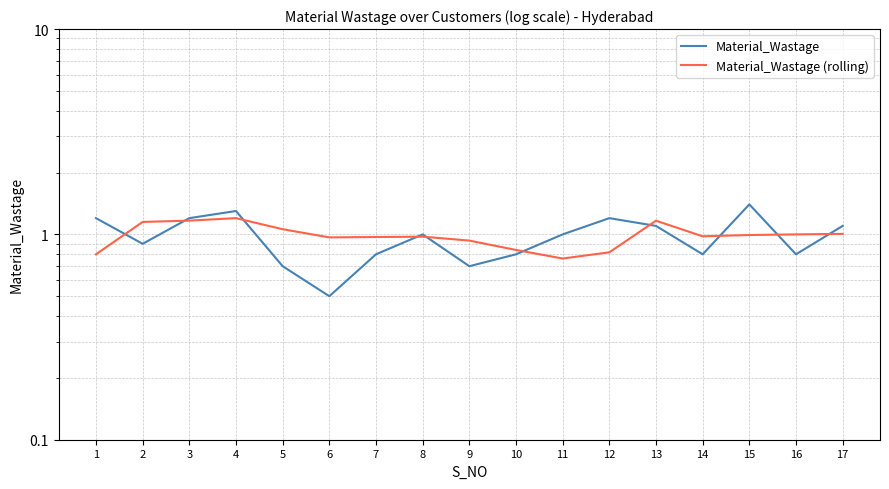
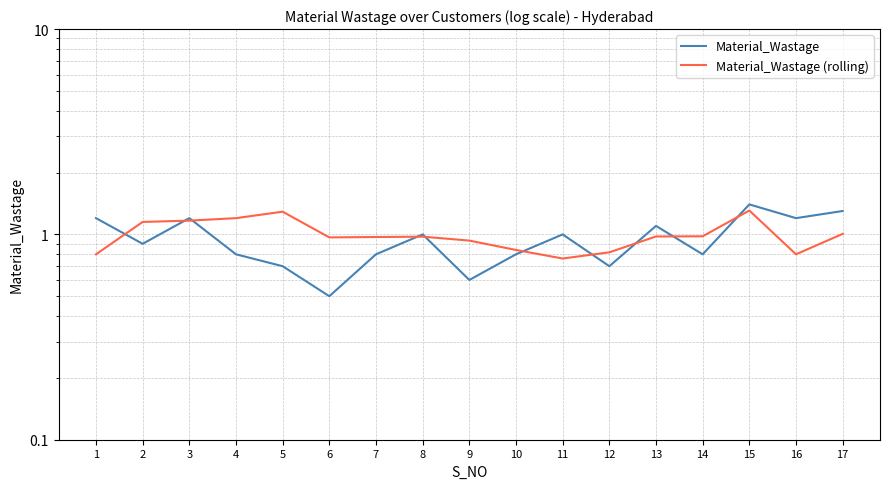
Material_Wastage, 4: 1.3 -> 0.8
Material_Wastage (rolling), 5: 1.1 -> 1.3
Material_Wastage, 9: 0.7 -> 0.6
Material_Wastage, 12: 1.2 -> 0.7
Material_Wastage (rolling), 13: 1.2 -> 1.0
Material_Wastage (rolling), 15: 1.0 -> 1.3
Material_Wastage, 16: 0.8 -> 1.2
Material_Wastage (rolling), 16: 1.0 -> 0.8
Material_Wastage, 17: 1.1 -> 1.3
